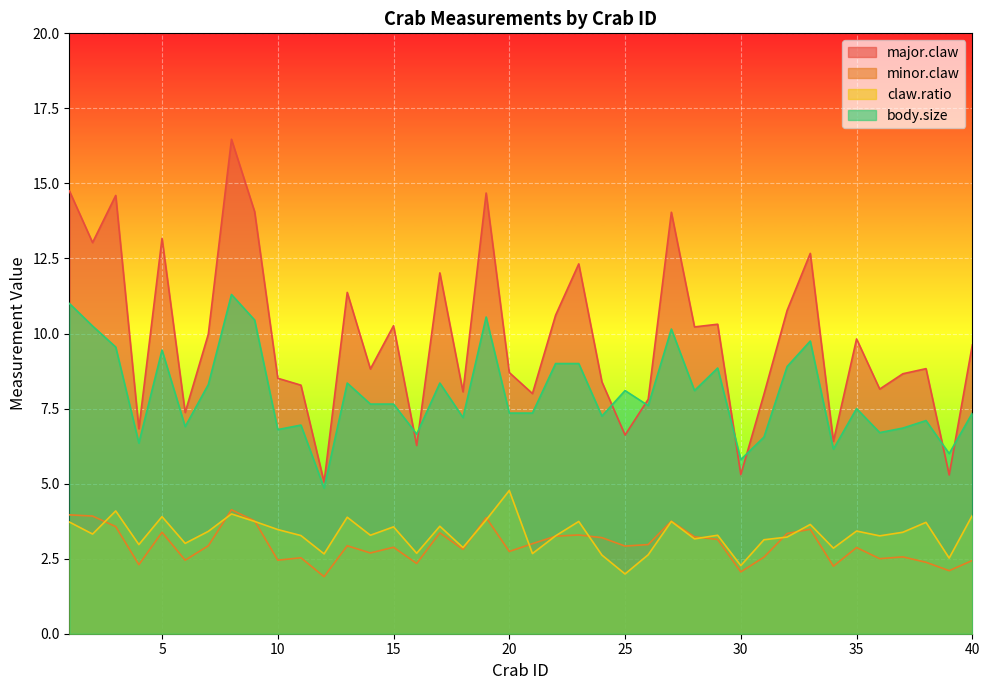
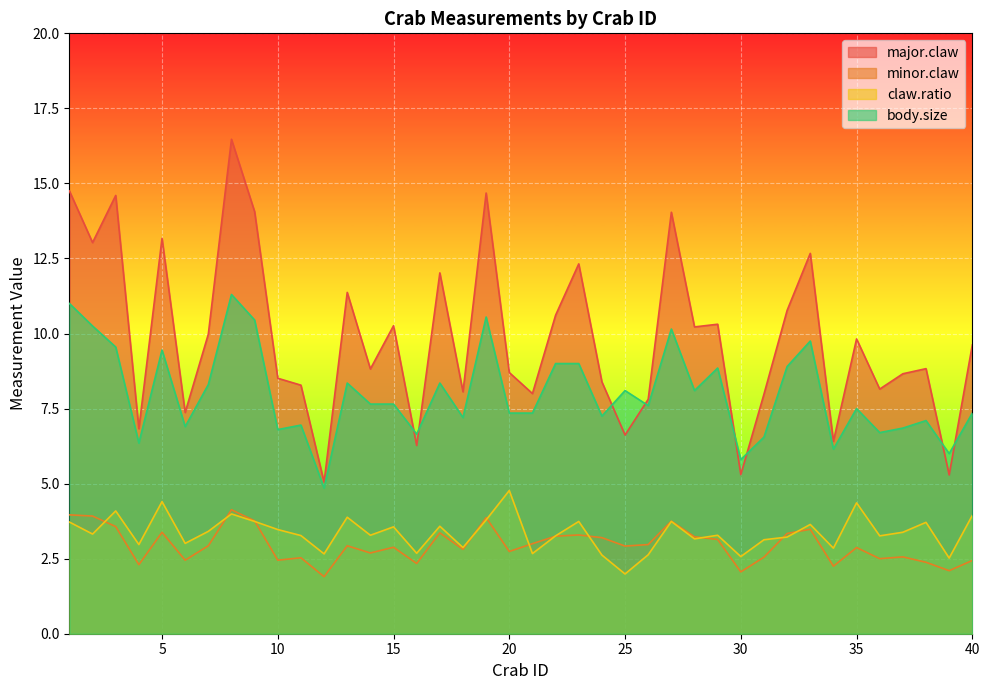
claw.ratio, 5: 3.9 -> 4.4
claw.ratio, 30: 2.3 -> 2.6
claw.ratio, 35: 3.4 -> 4.4
